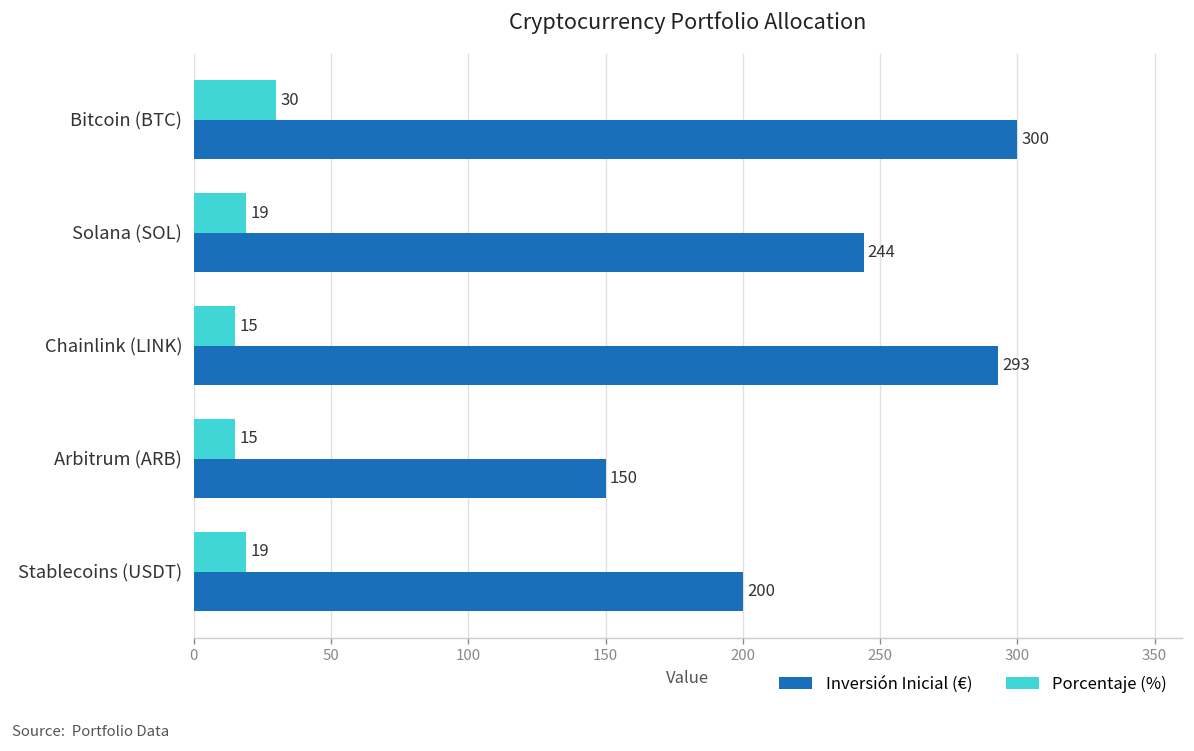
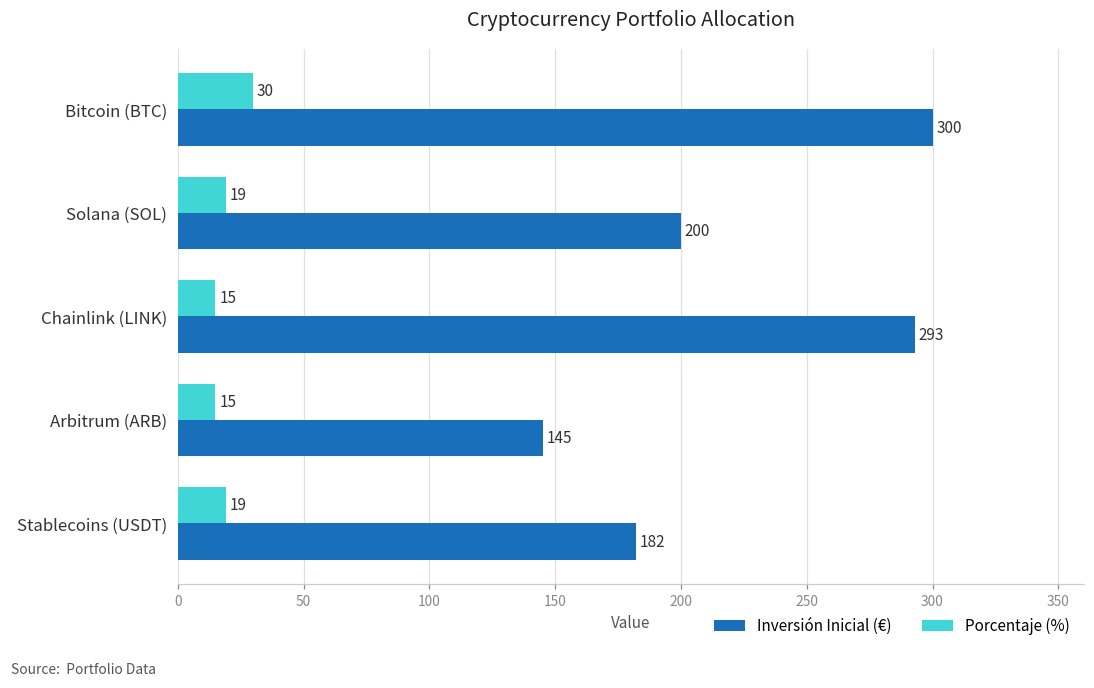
Inversión Inicial (€), Solana (SOL): 244 -> 200
Inversión Inicial (€), Arbitrum (ARB): 150 -> 145
Inversión Inicial (€), Stablecoins (USDT): 200 -> 182
